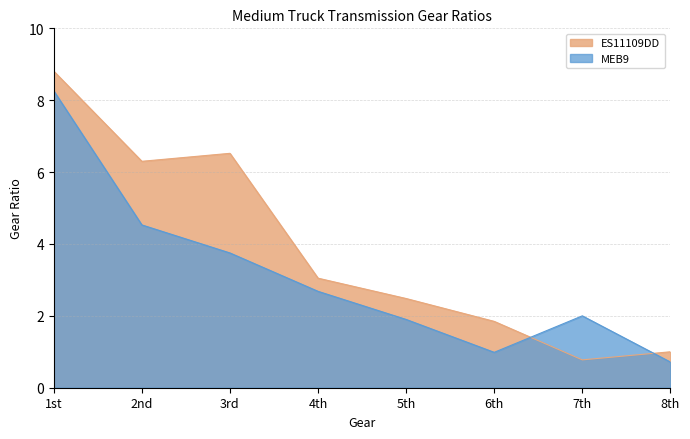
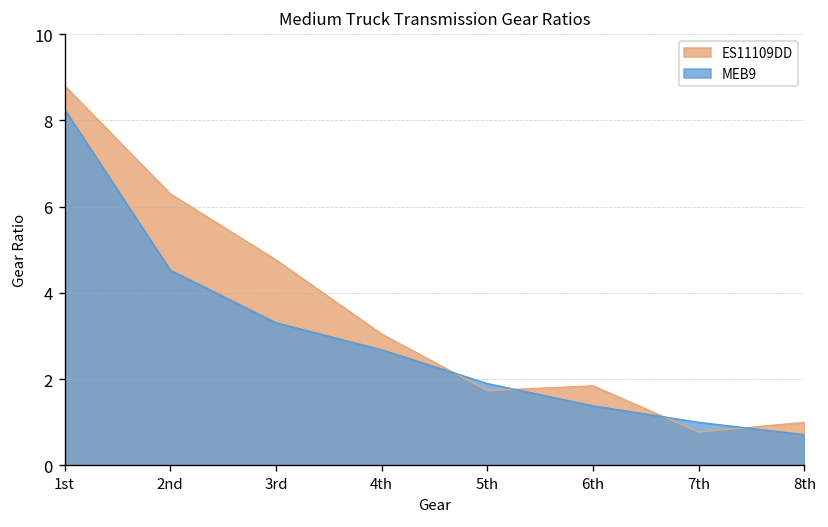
ES11109DD, 3rd: 6.5 -> 4.8
MEB9, 3rd: 3.8 -> 3.3
ES11109DD, 5th: 2.5 -> 1.7
MEB9, 6th: 1.0 -> 1.4
MEB9, 7th: 2 -> 1
